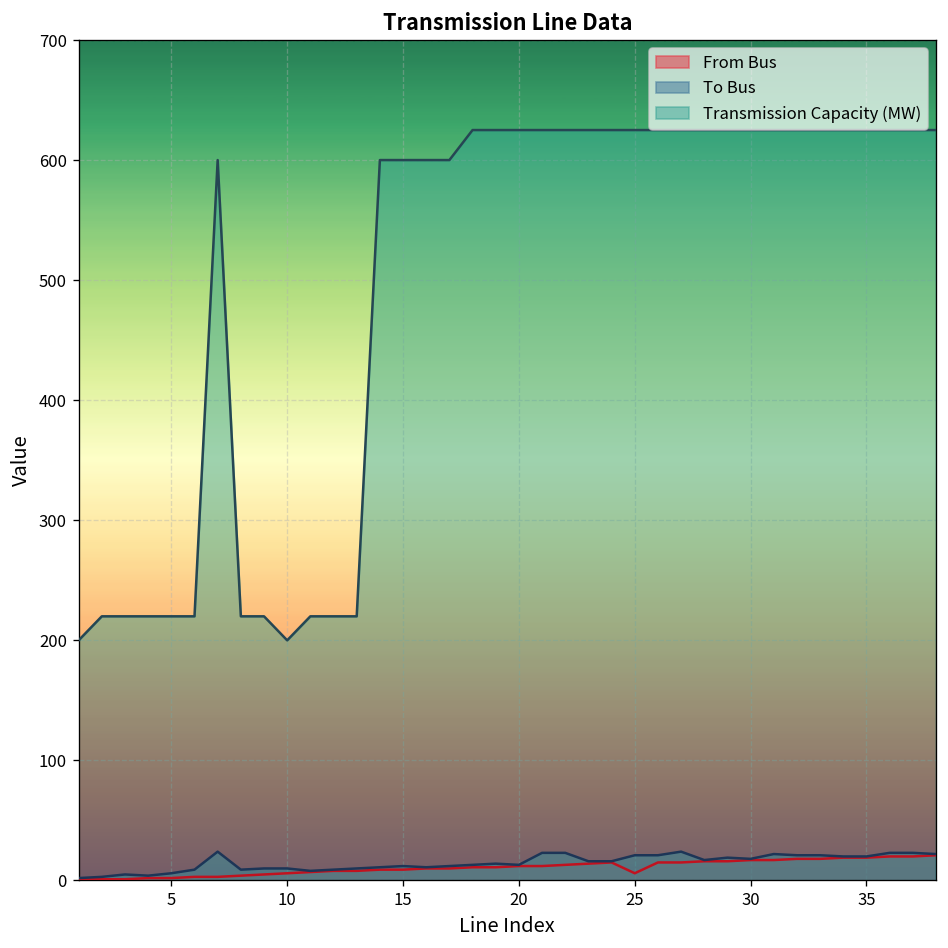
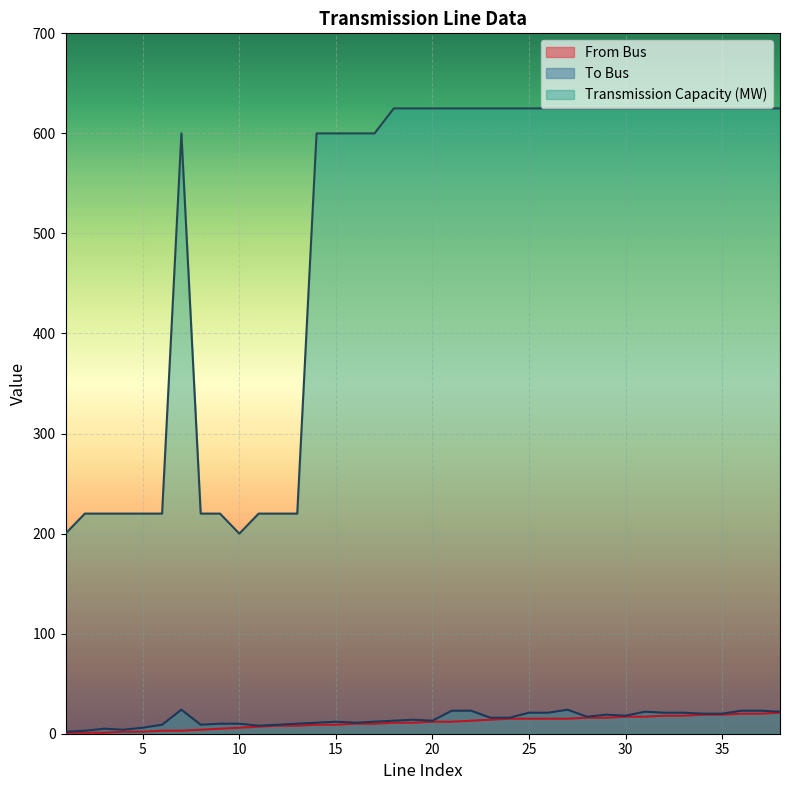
From Bus, 25: 6 -> 15
